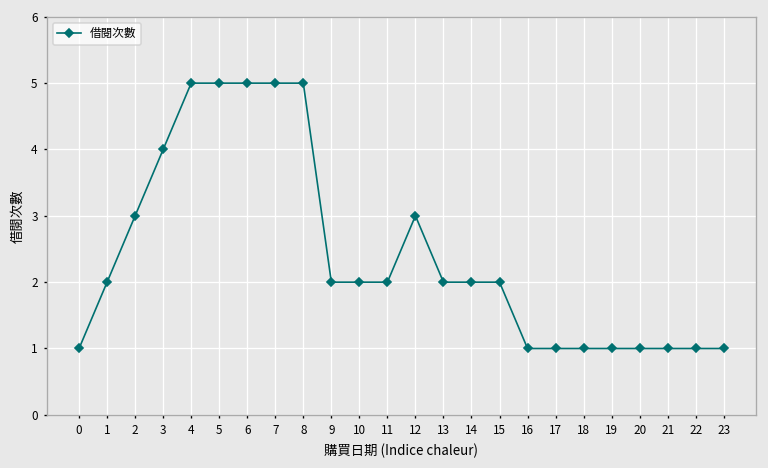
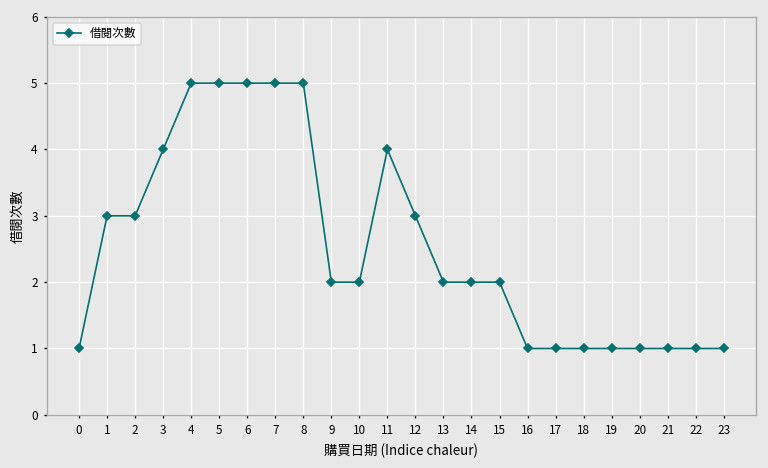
1: 2 -> 3
11: 2 -> 4
